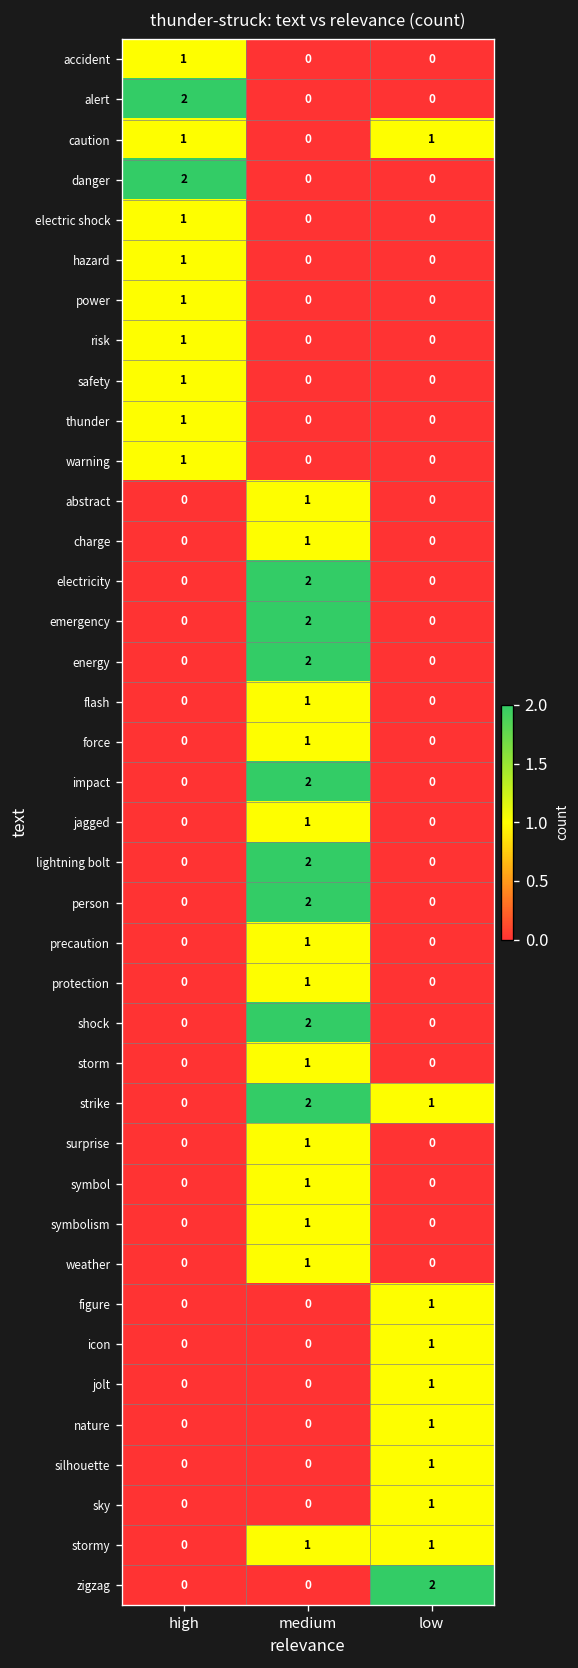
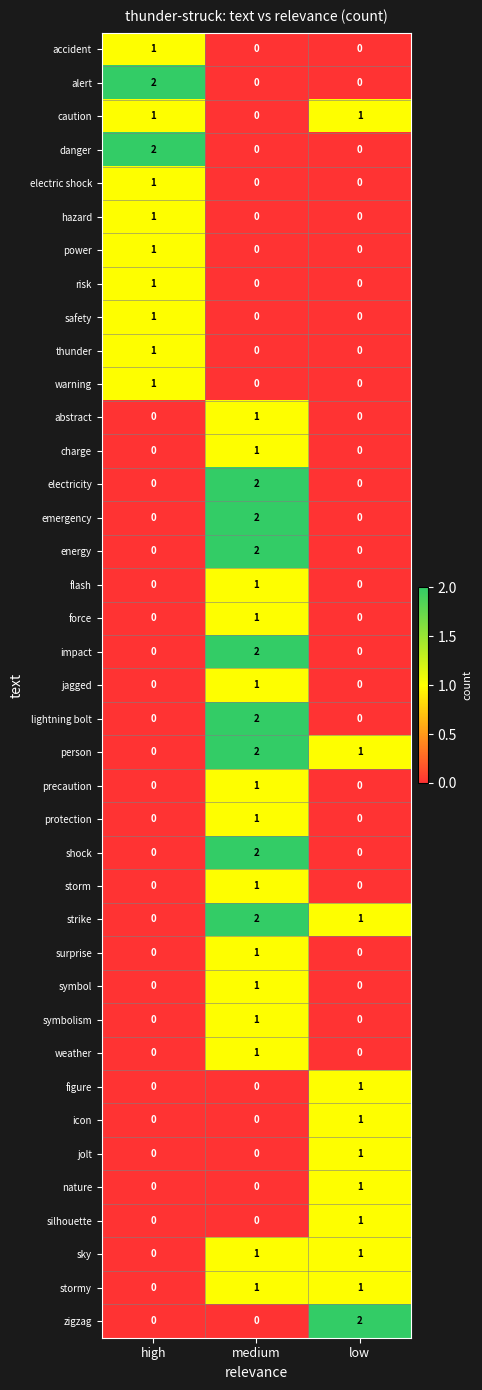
person, low: 0 -> 1
sky, medium: 0 -> 1
